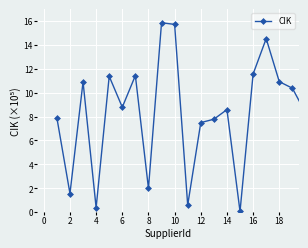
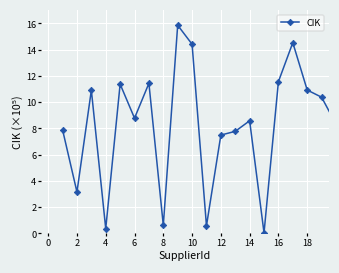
2: 1.6 -> 3.2
8: 2.0 -> 0.6
10: 15.7 -> 14.4
